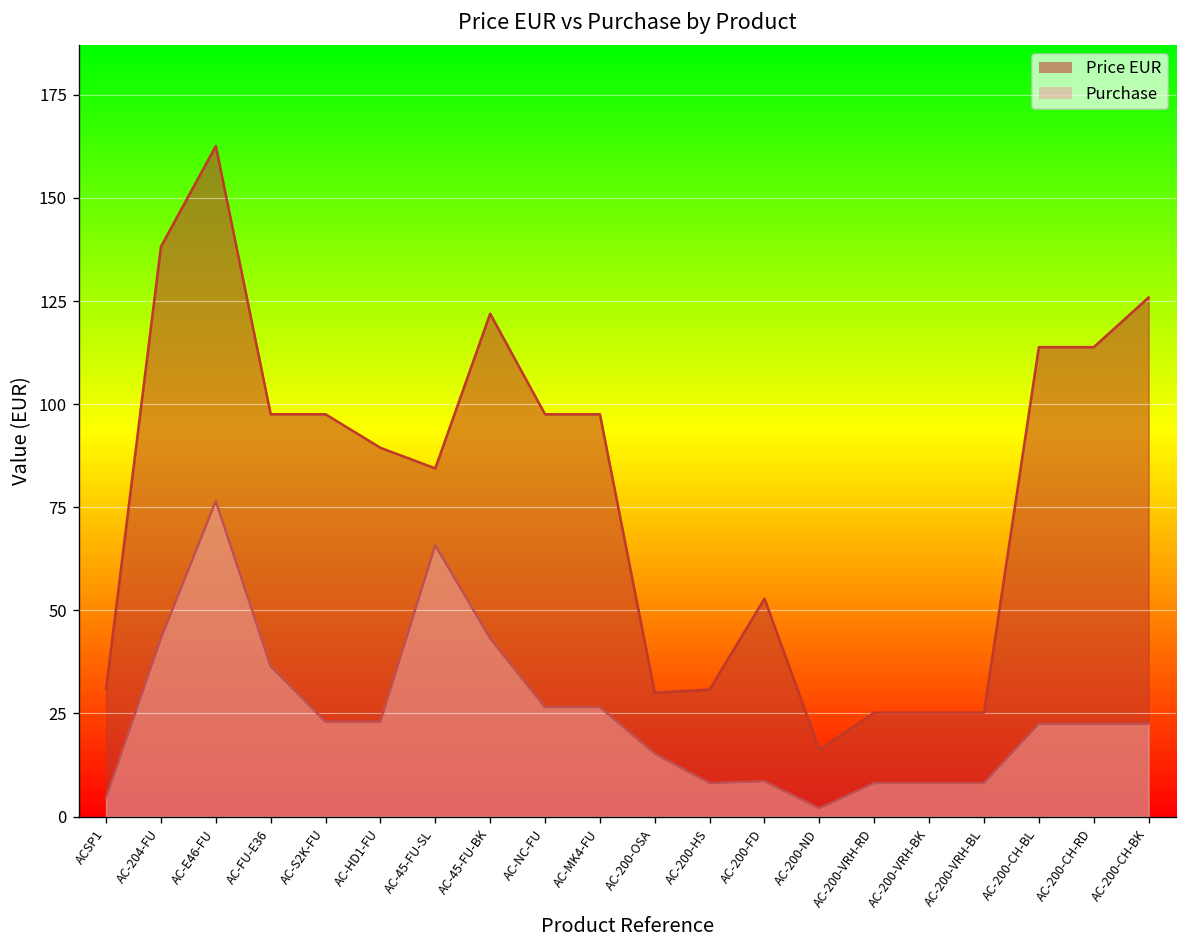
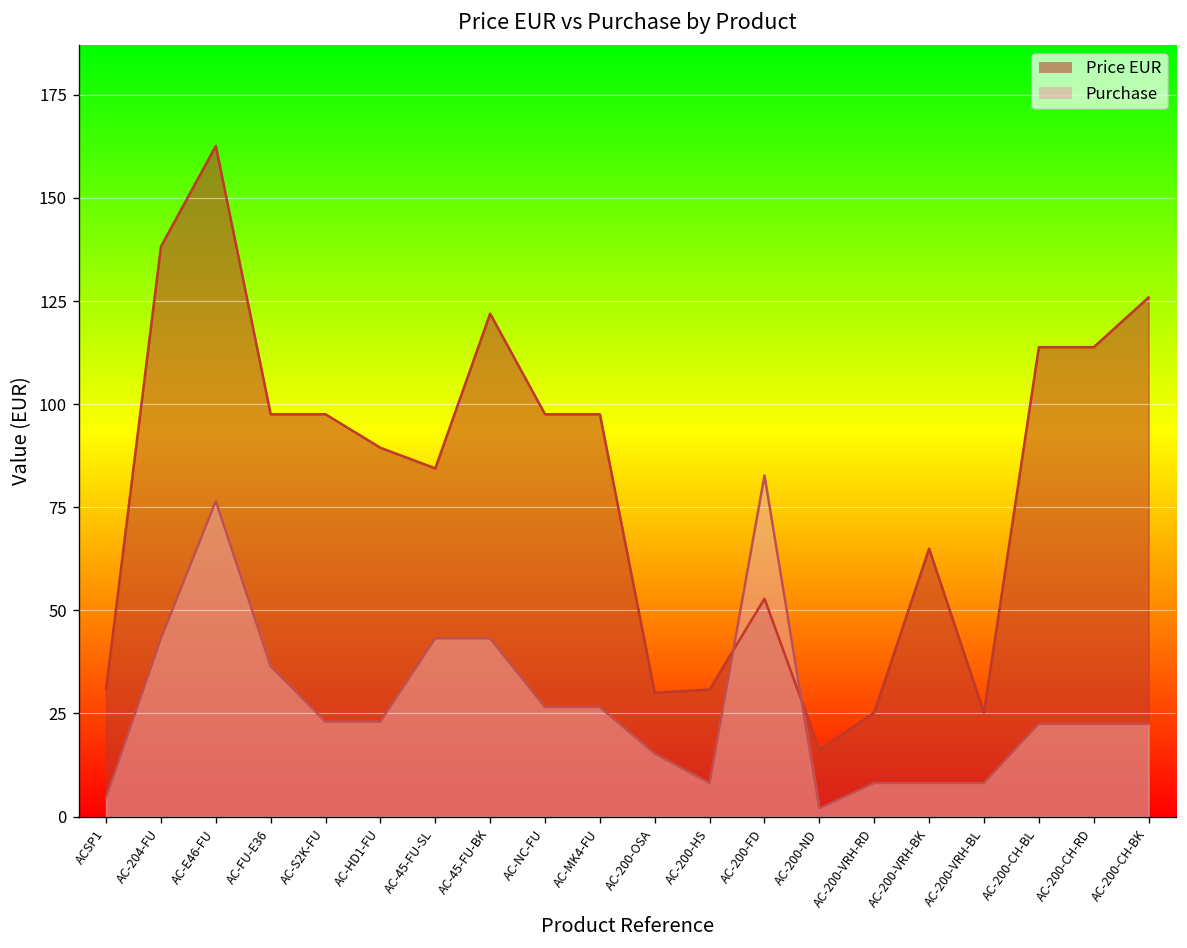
Purchase, AC-45-FU-SL: 66 -> 43
Purchase, AC-200-FD: 9 -> 83
Price EUR, AC-200-VRH-BK: 25 -> 65
